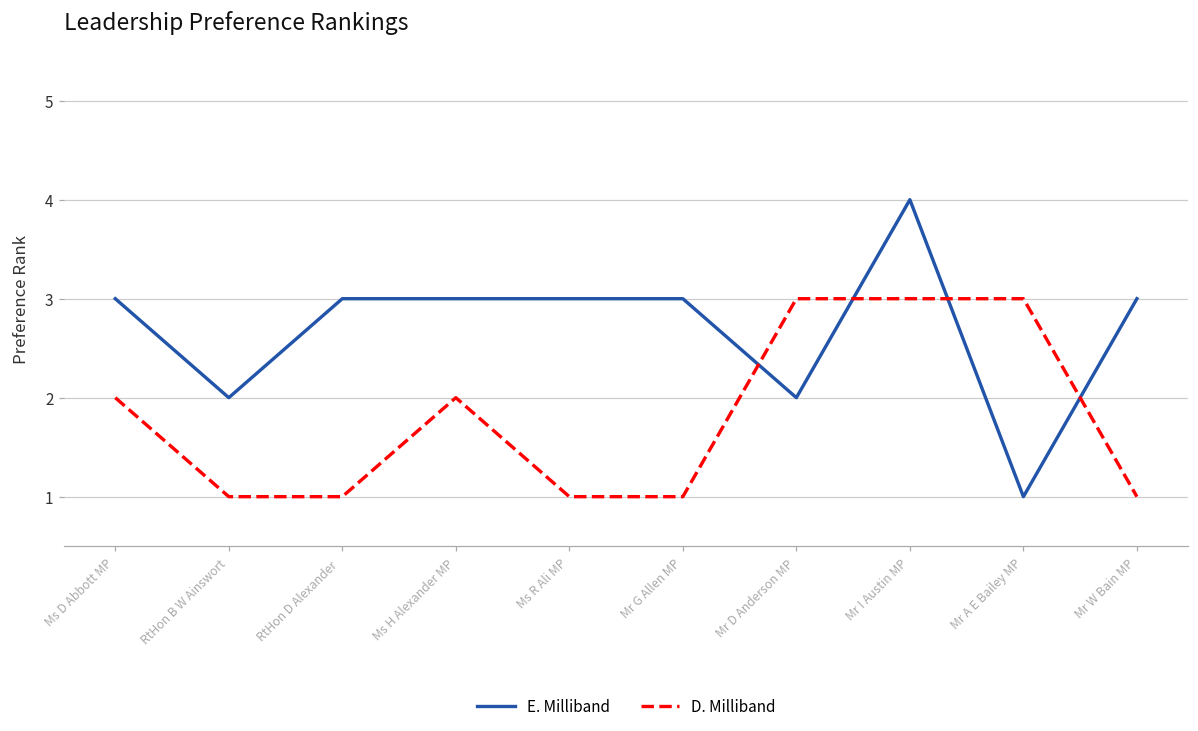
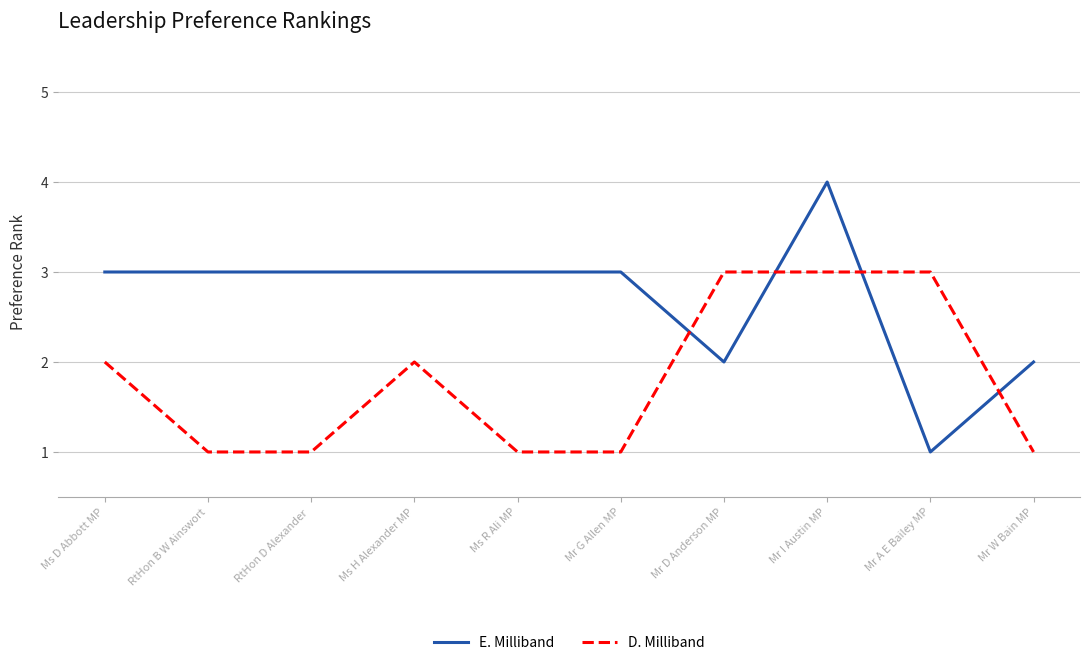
E. Milliband, RtHon B W Ainswort: 2 -> 3
E. Milliband, Mr W Bain MP: 3 -> 2
